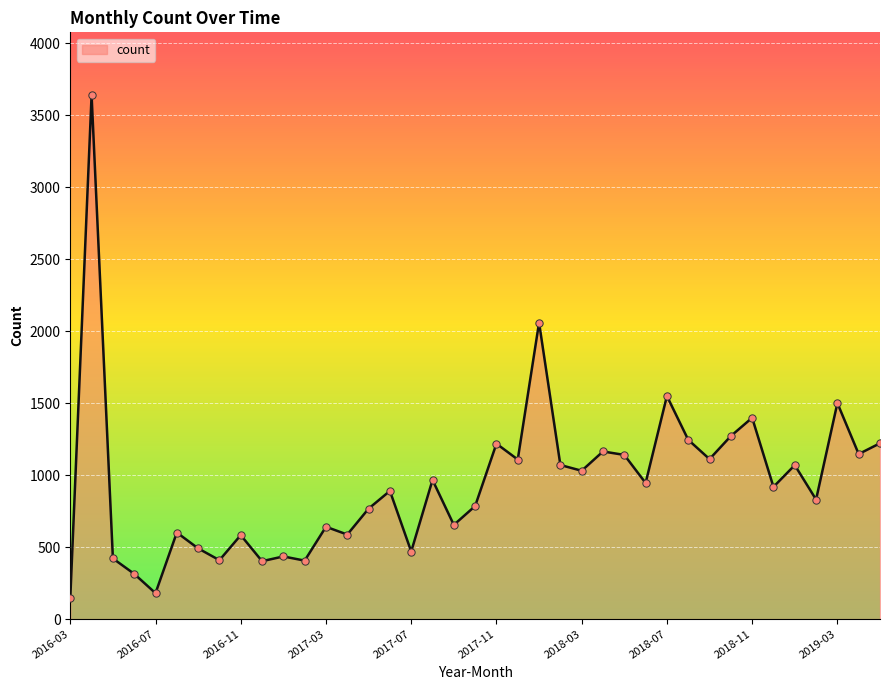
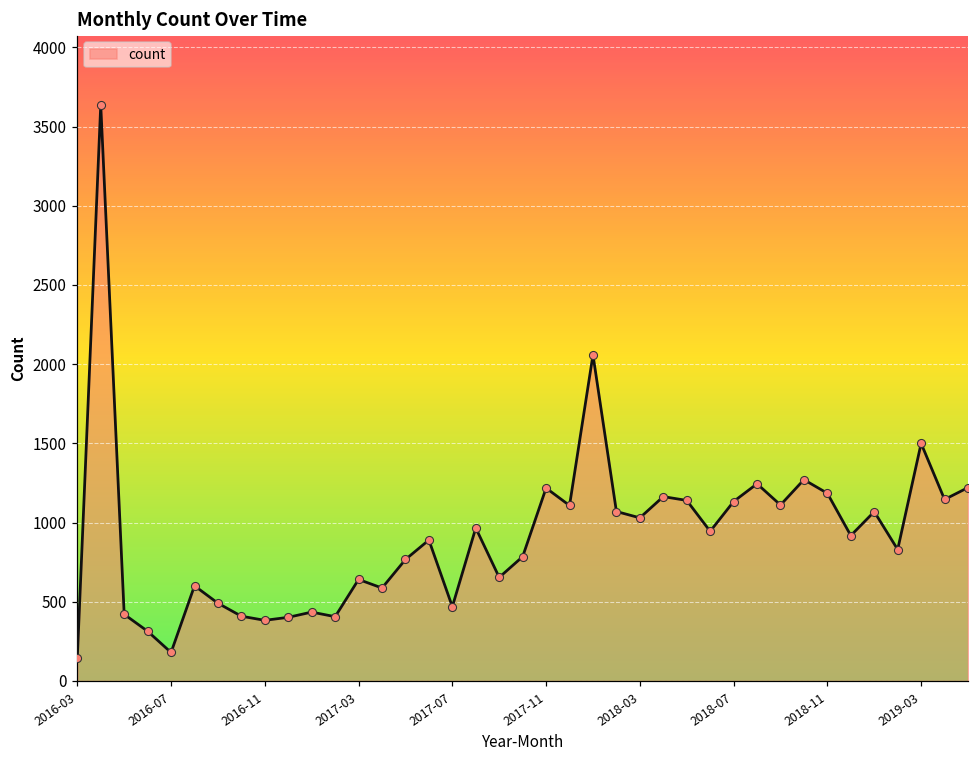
2016-11: 580 -> 380
2018-07: 1550 -> 1130
2018-11: 1400 -> 1190
